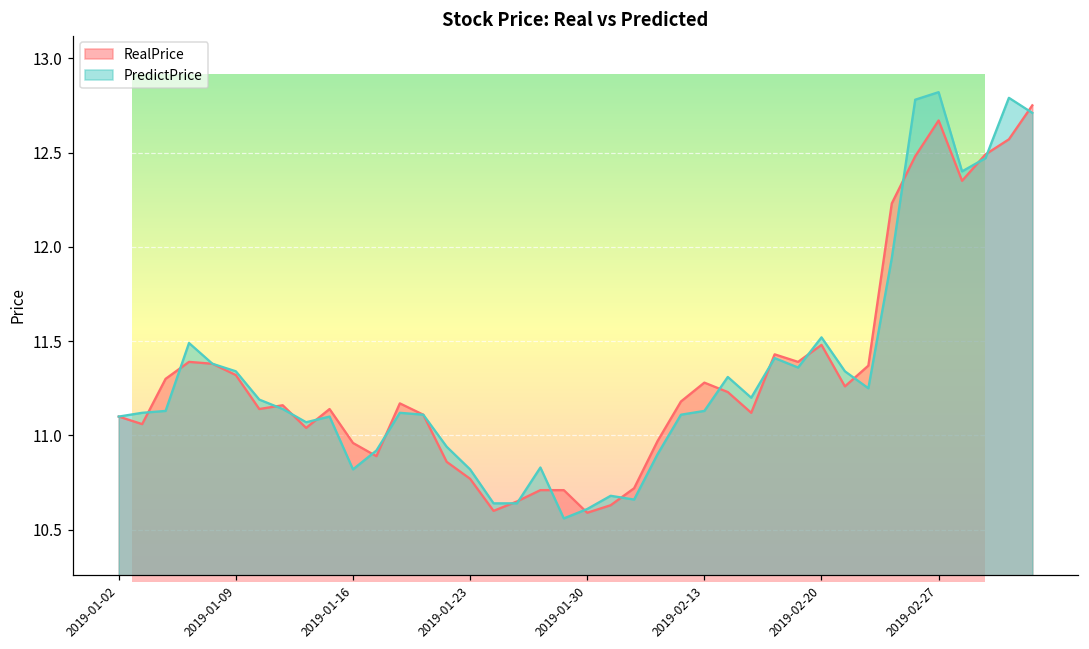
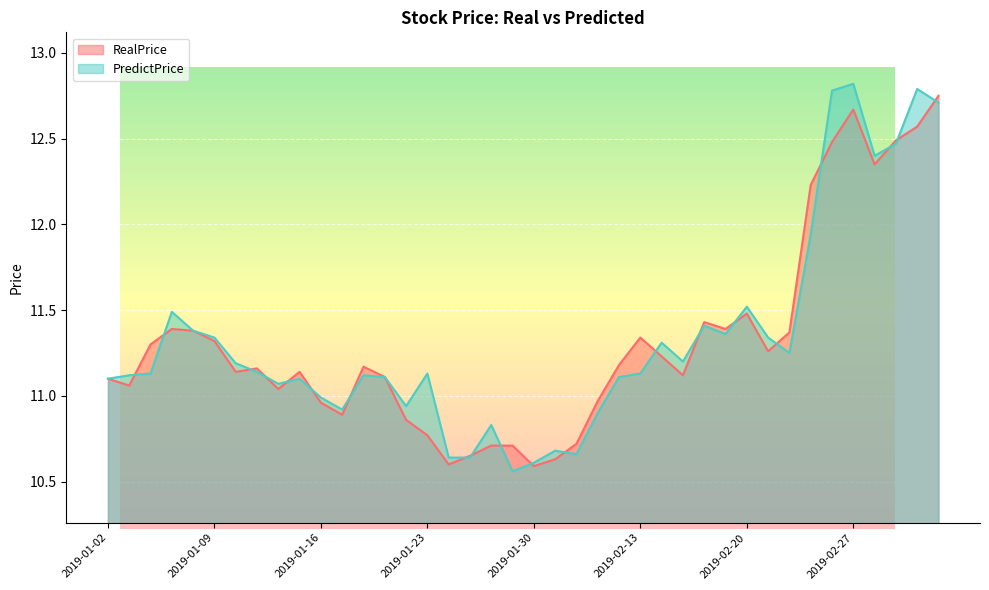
Stock Price: Real vs Predicted, PredictPrice, 2019-01-16: 10.82 -> 10.99
Stock Price: Real vs Predicted, PredictPrice, 2019-01-23: 10.82 -> 11.13
Stock Price: Real vs Predicted, RealPrice, 2019-02-13: 11.28 -> 11.34
